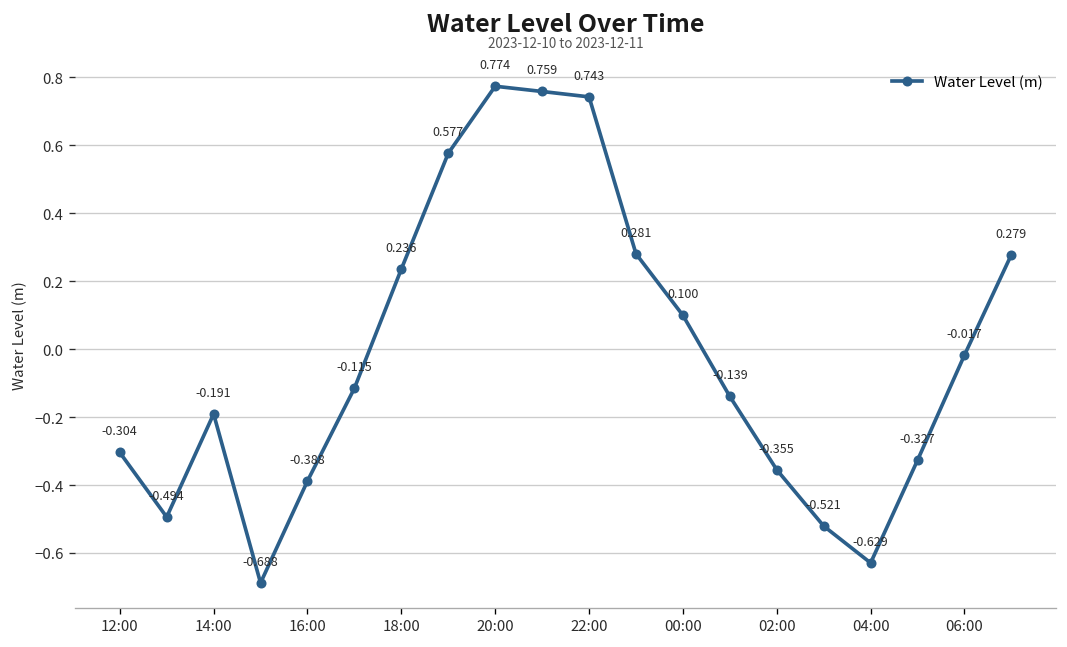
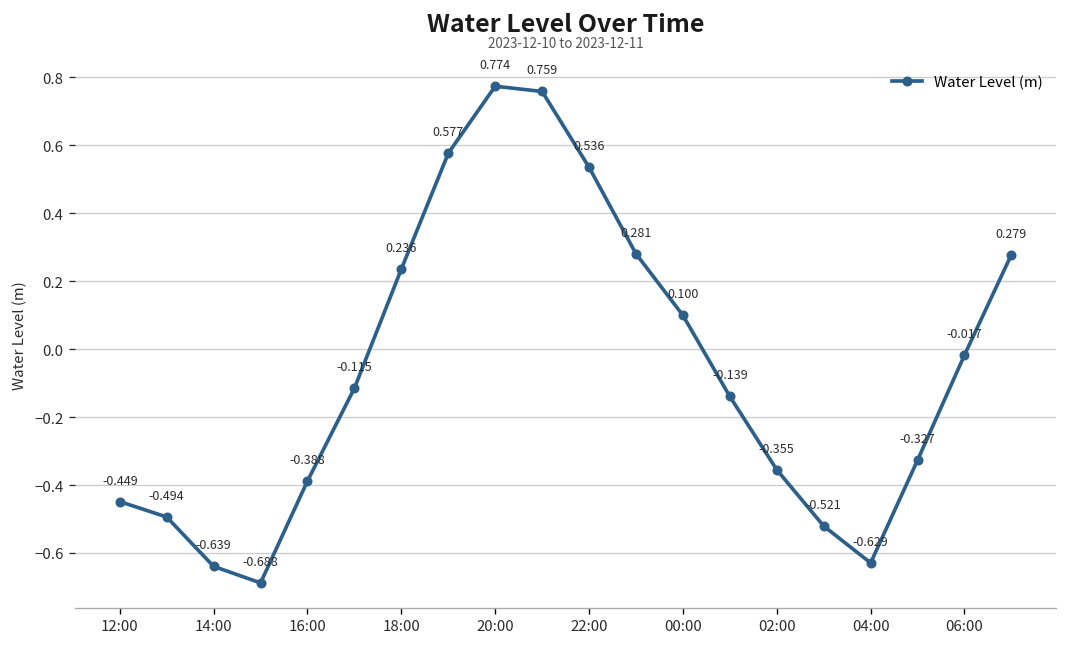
12:00: -0.304 -> -0.449
14:00: -0.191 -> -0.639
22:00: 0.743 -> 0.536
